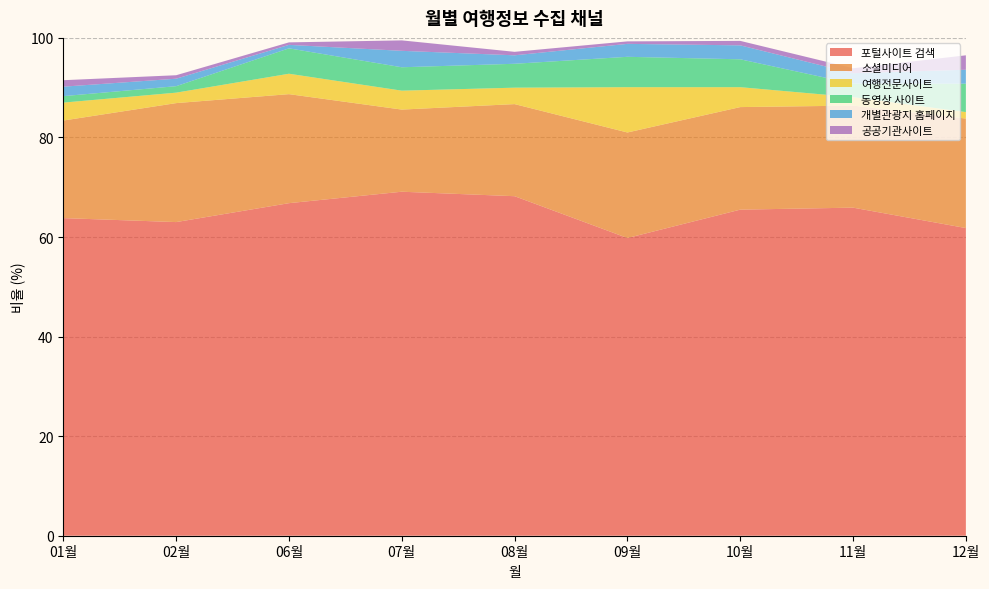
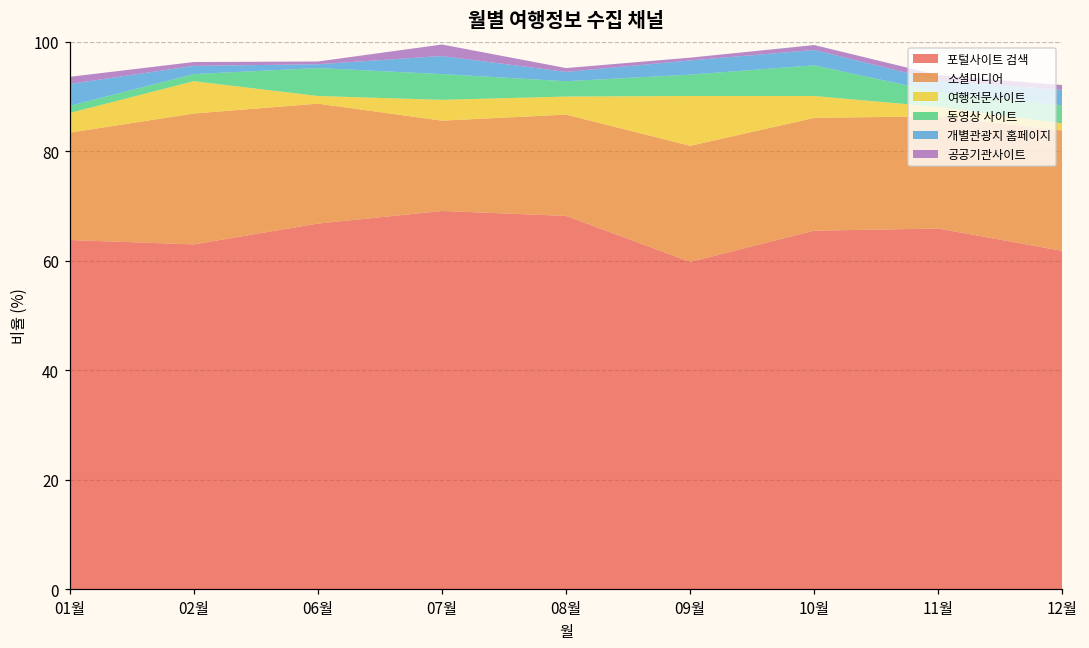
개별관광지 홈페이지, 01월: 2 -> 4
여행전문사이트, 02월: 2 -> 6
여행전문사이트, 06월: 4 -> 1
동영상 사이트, 08월: 5 -> 3
동영상 사이트, 09월: 6 -> 4
동영상 사이트, 12월: 6 -> 3
공공기관사이트, 12월: 3 -> 1
